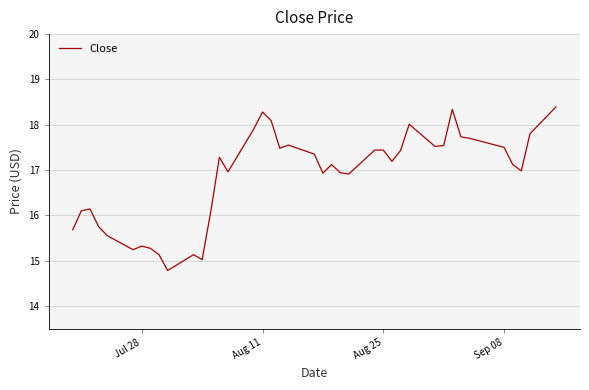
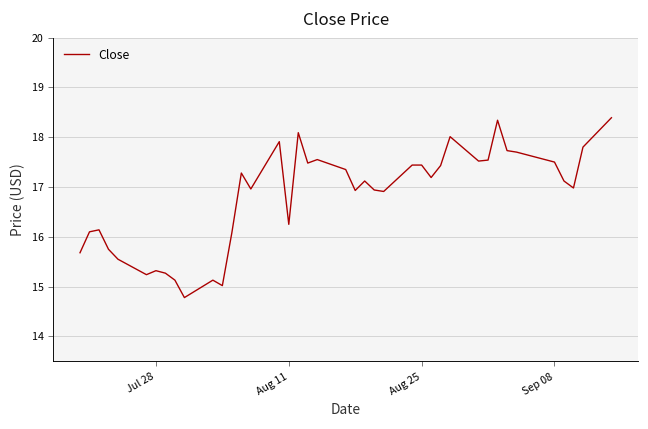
Aug 11: 18.3 -> 16.3
